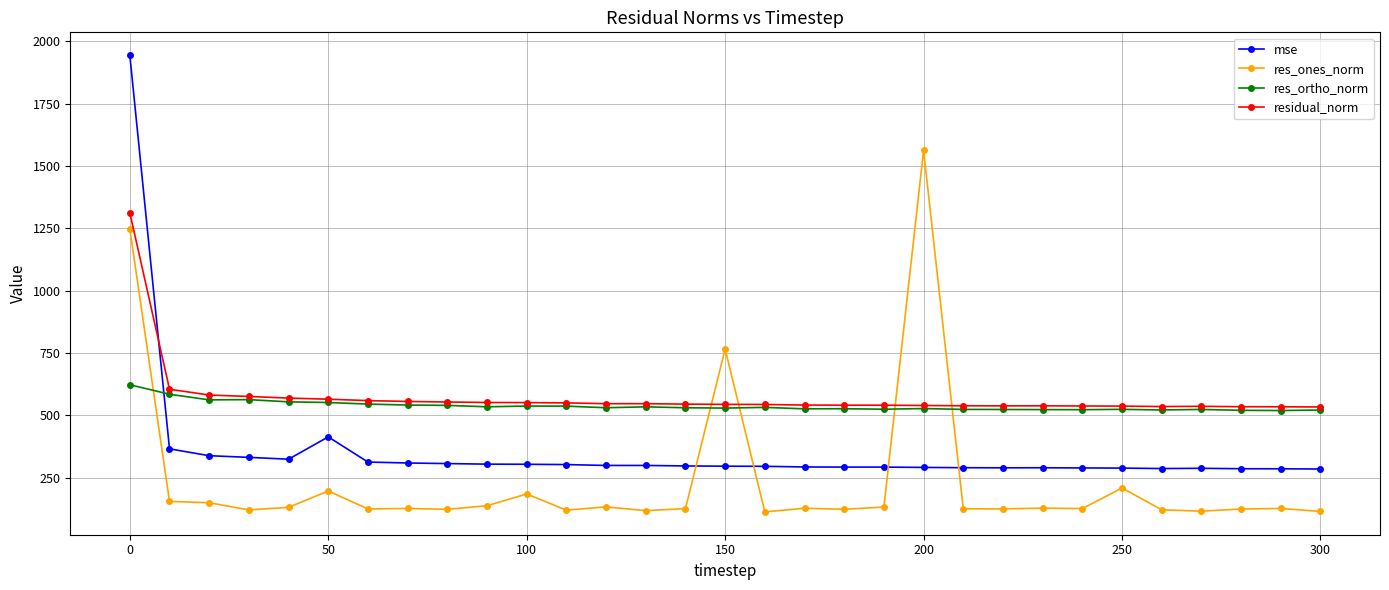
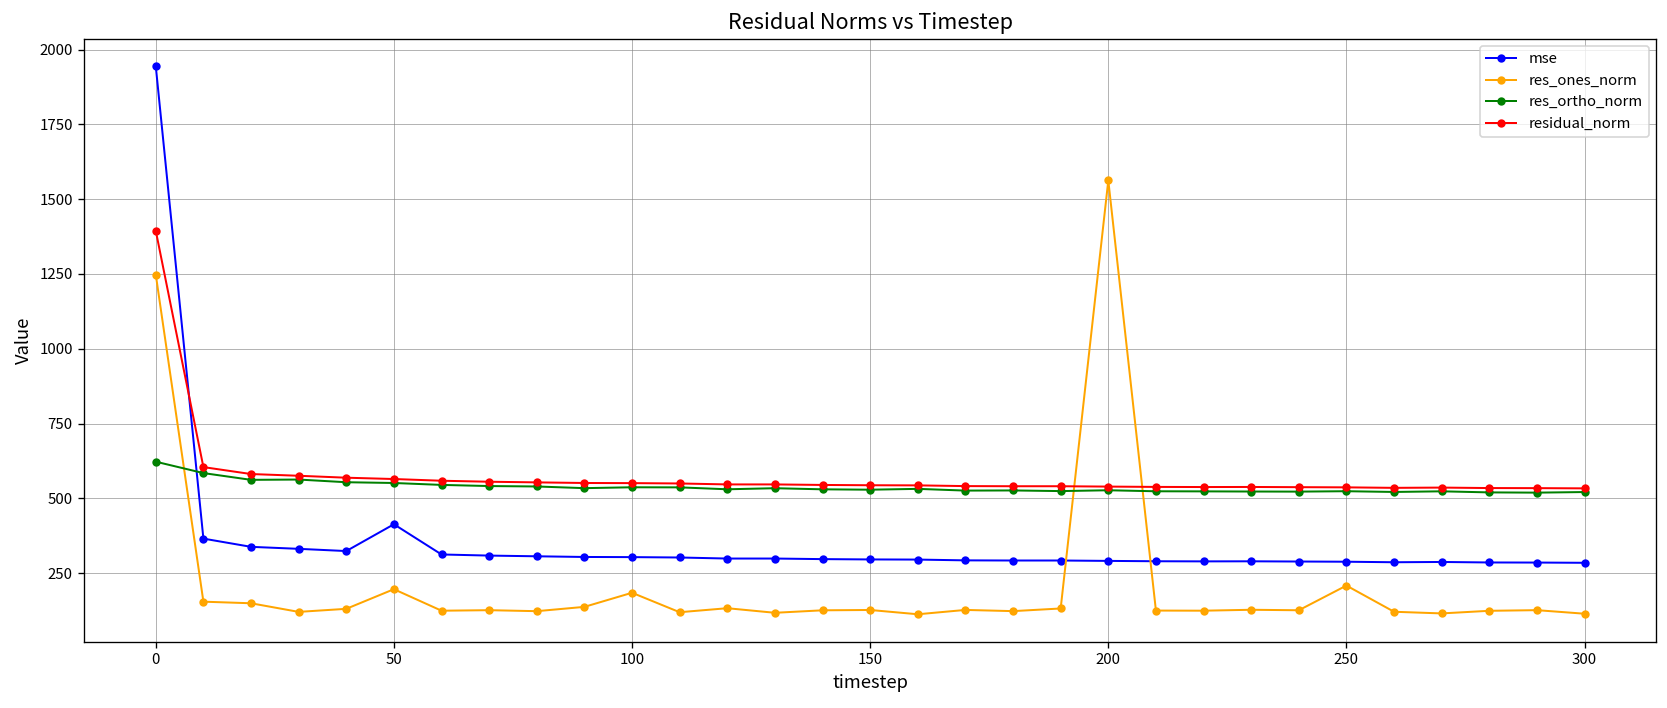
residual_norm, 0: 1310 -> 1390
res_ones_norm, 150: 770 -> 130
